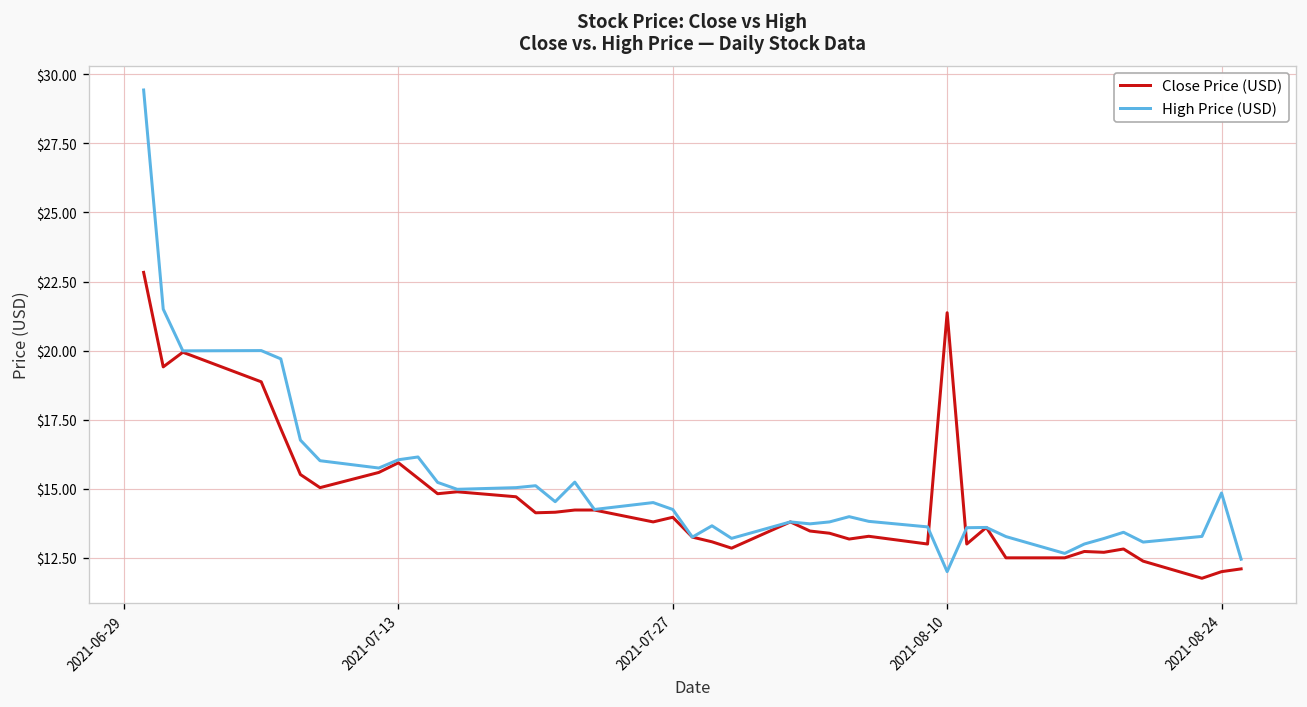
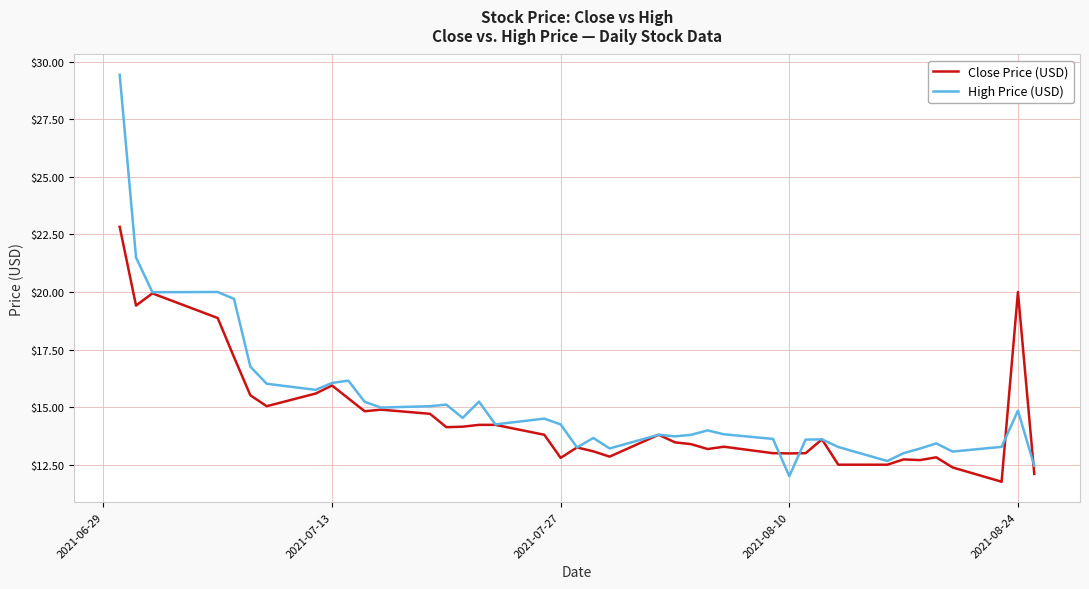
Close Price (USD), 2021-07-27: $14.0 -> $12.8
Close Price (USD), 2021-08-10: $21.4 -> $13.0
Close Price (USD), 2021-08-24: $12 -> $20
